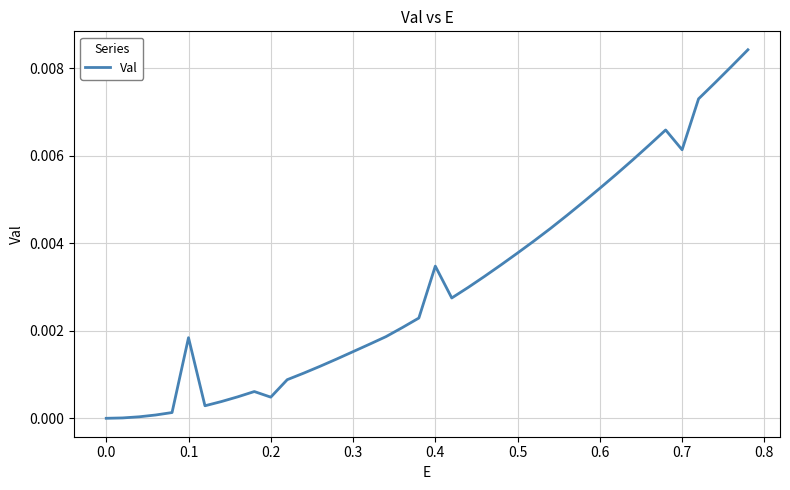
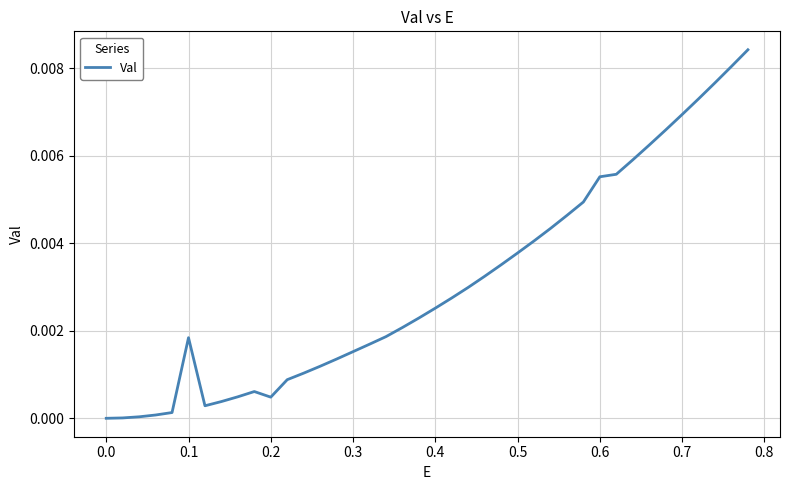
0.4: 0.0035 -> 0.0025
0.6: 0.0053 -> 0.0055
0.7: 0.0061 -> 0.0069
